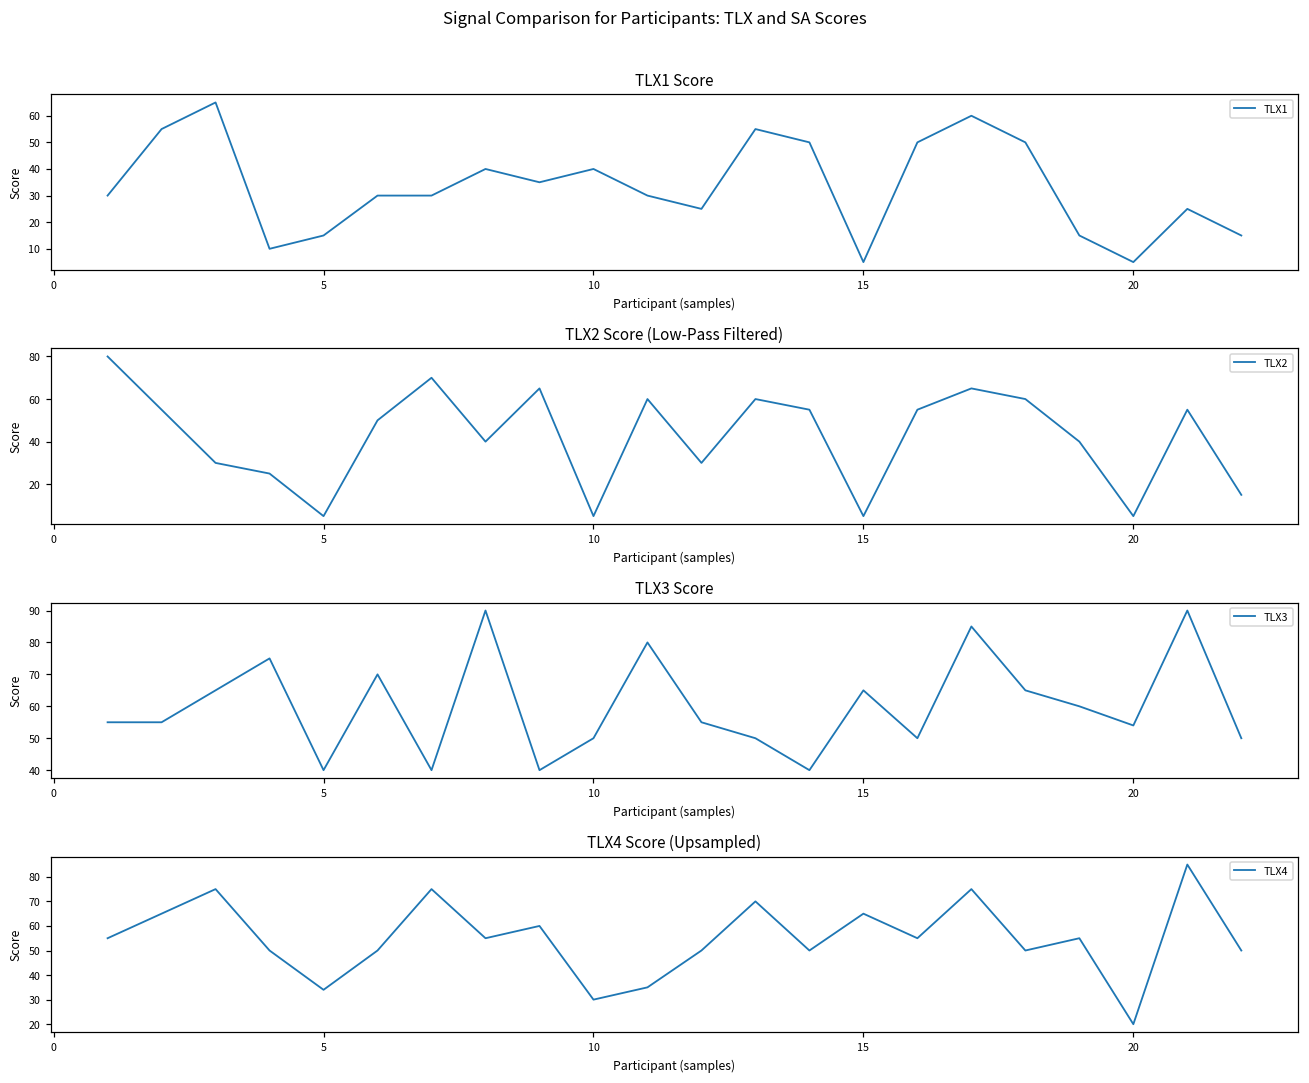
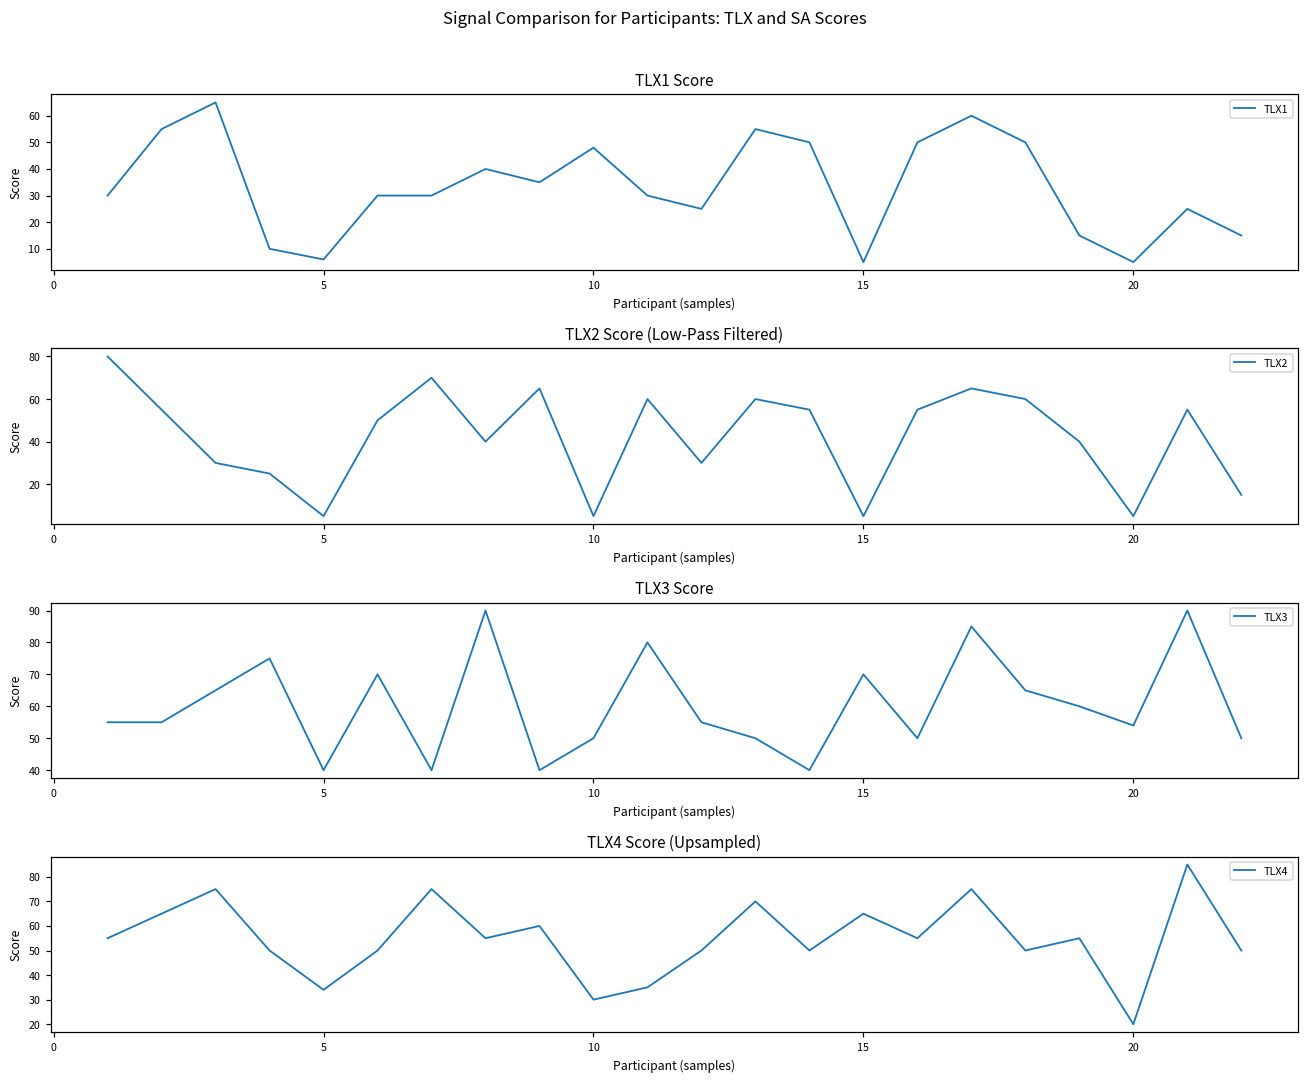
TLX1 Score, 5: 15 -> 6
TLX1 Score, 10: 40 -> 48
TLX3 Score, 15: 65 -> 70
